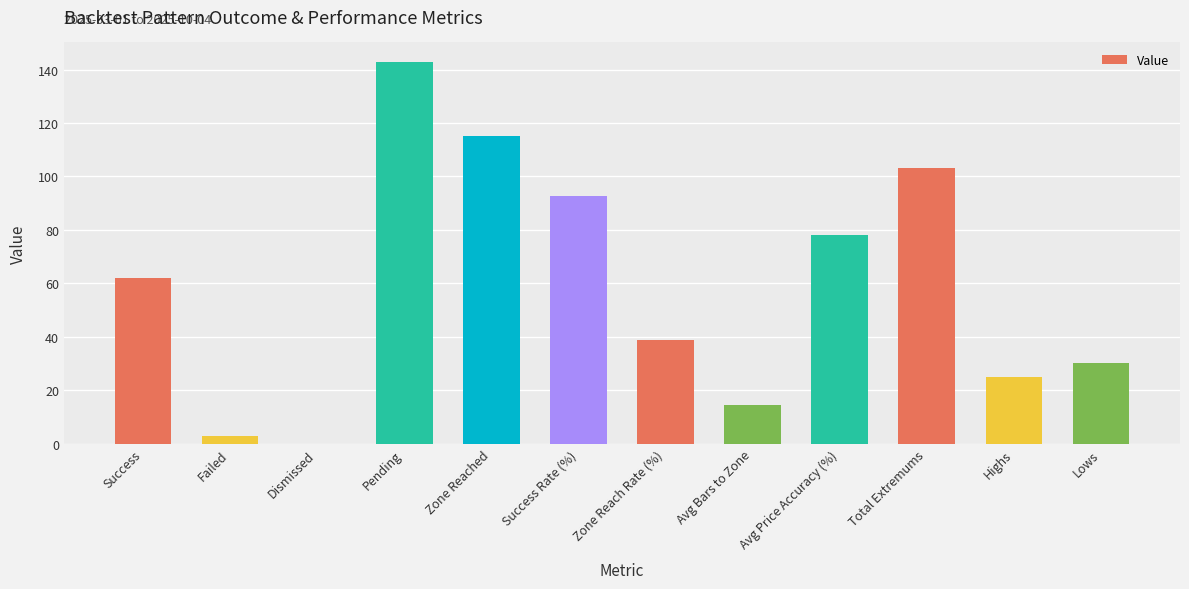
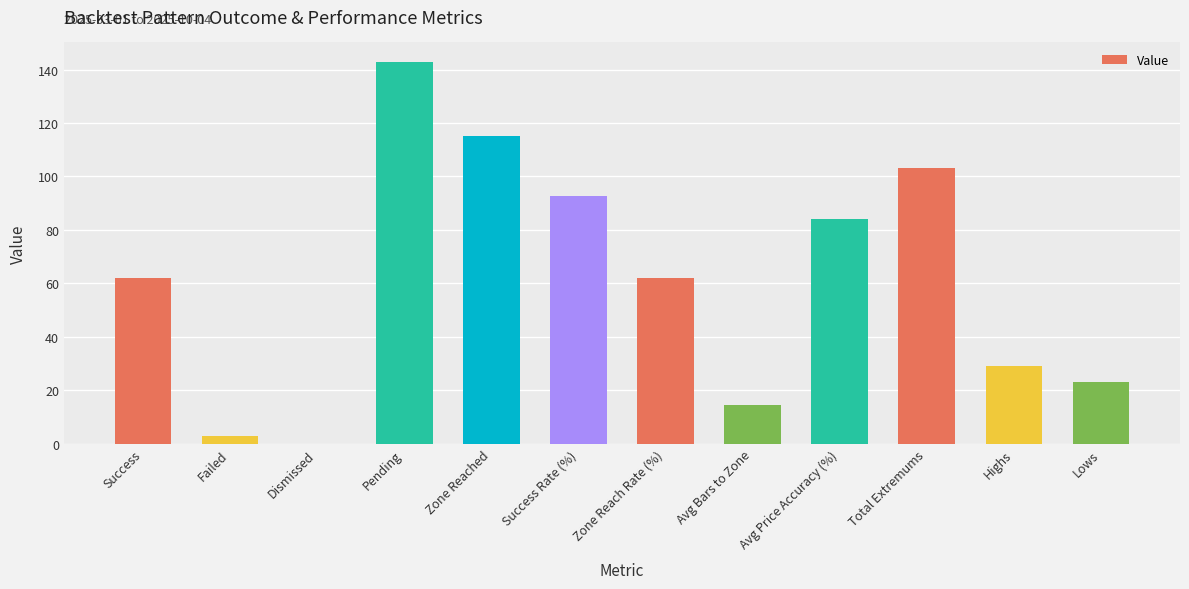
Zone Reach Rate (%): 39 -> 62
Avg Price Accuracy (%): 78 -> 84
Highs: 25 -> 29
Lows: 30 -> 23
